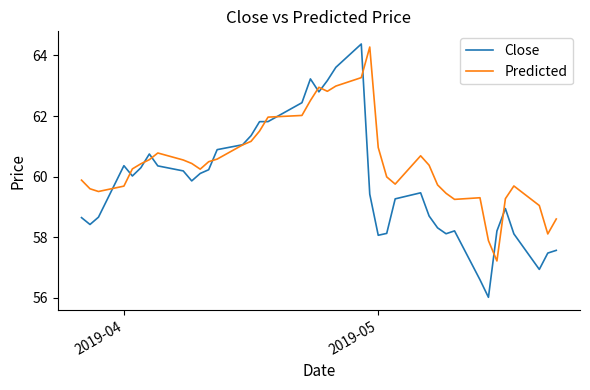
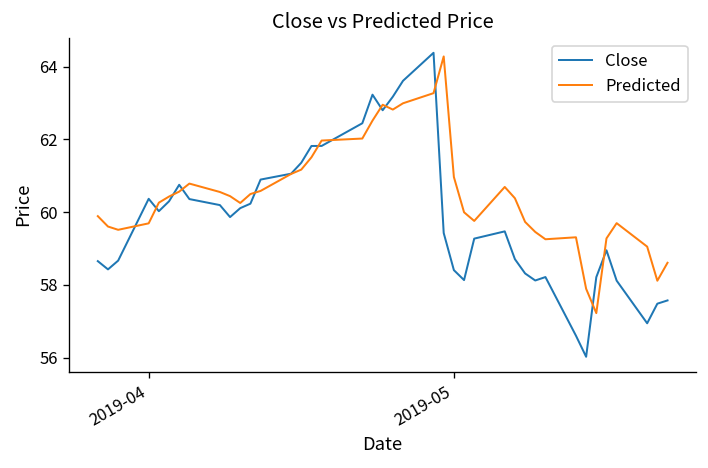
Close, 2019-05: 58.1 -> 58.4
